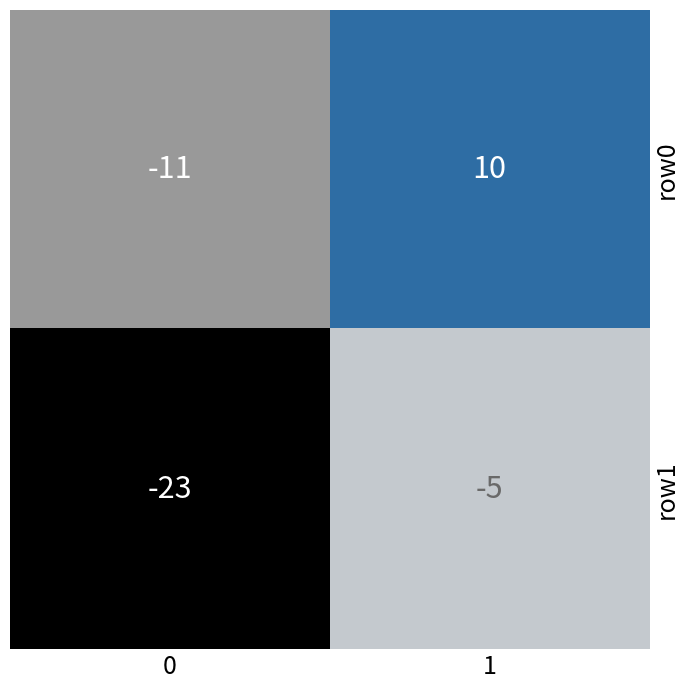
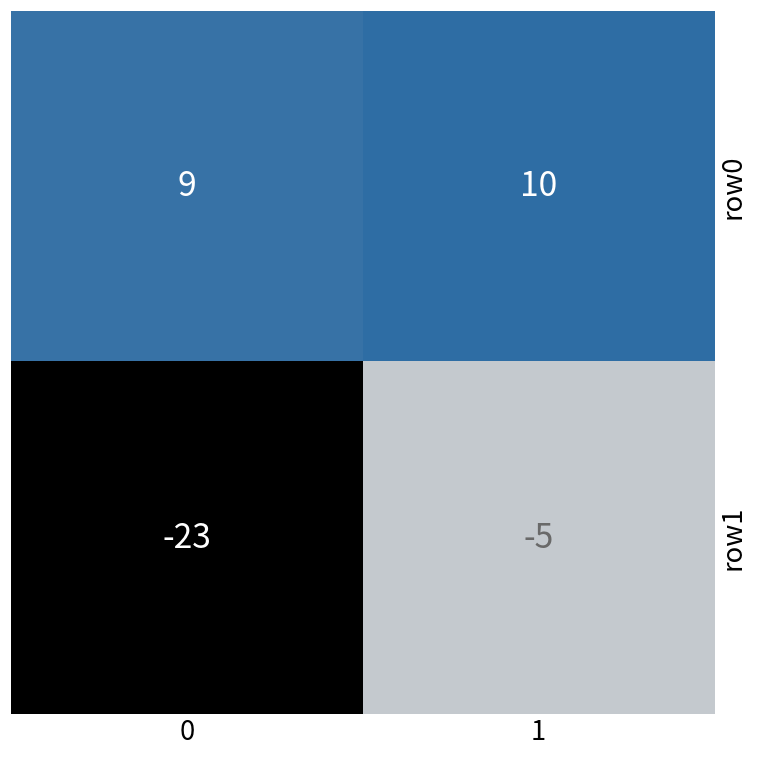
row0, 0: -11 -> 9
